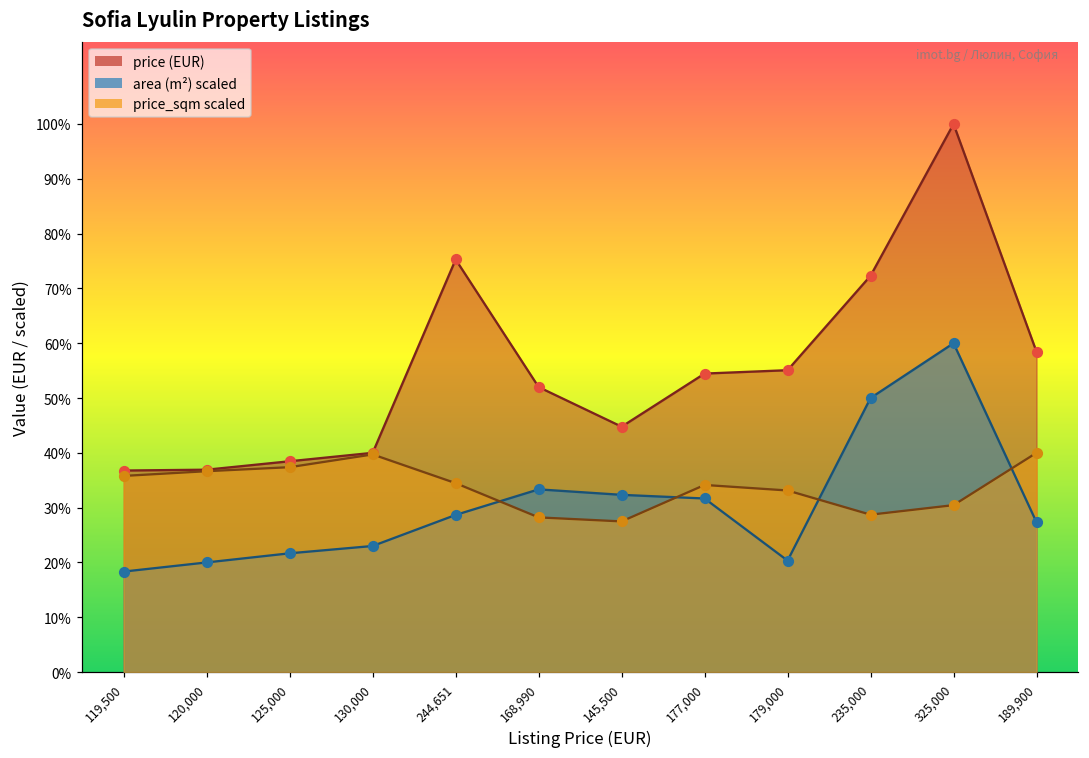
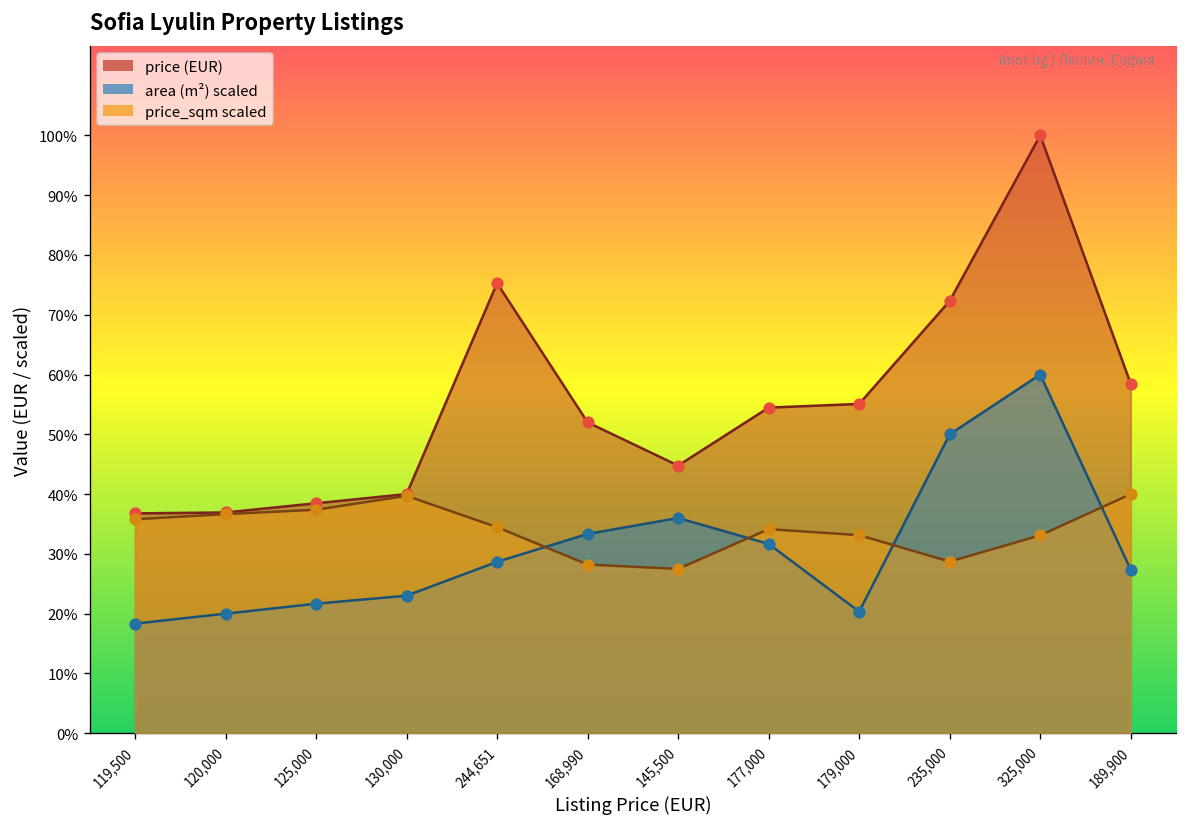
area (m²) scaled, 145,500: 32% -> 36%
price_sqm scaled, 325,000: 30% -> 33%
